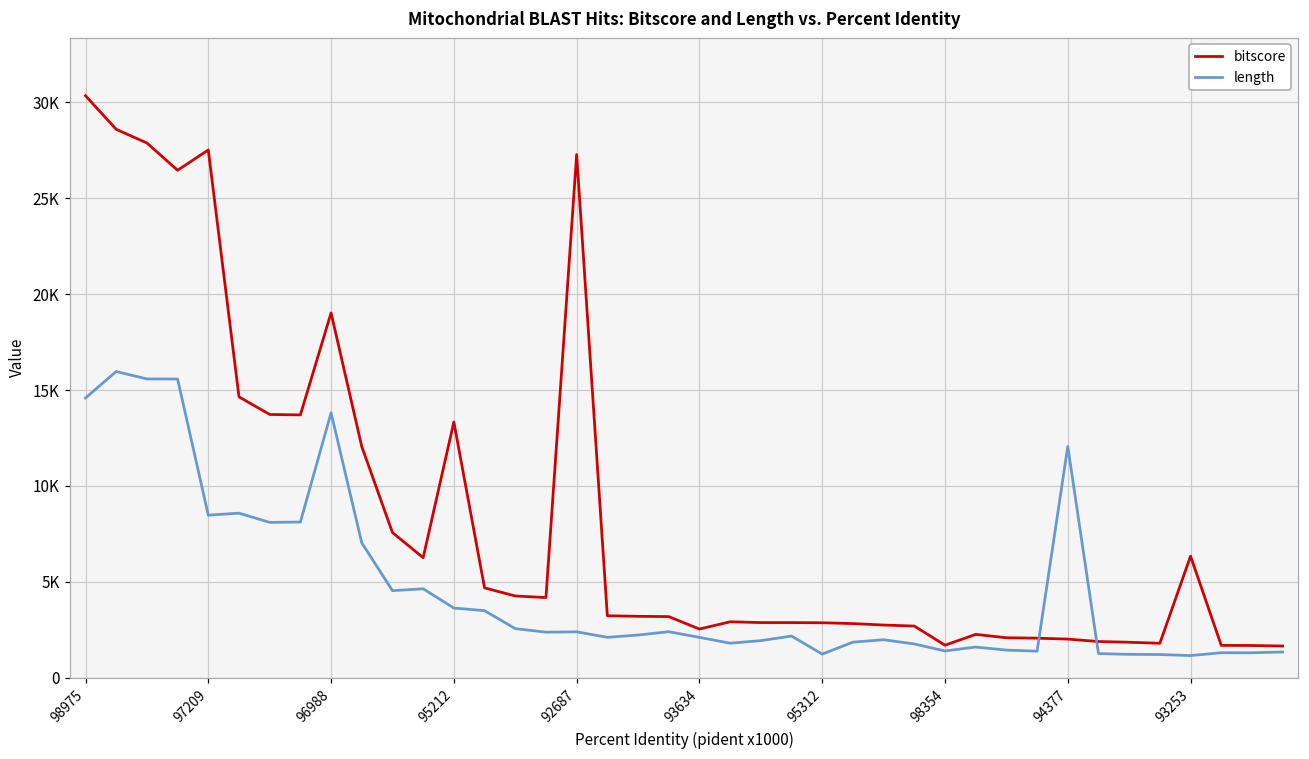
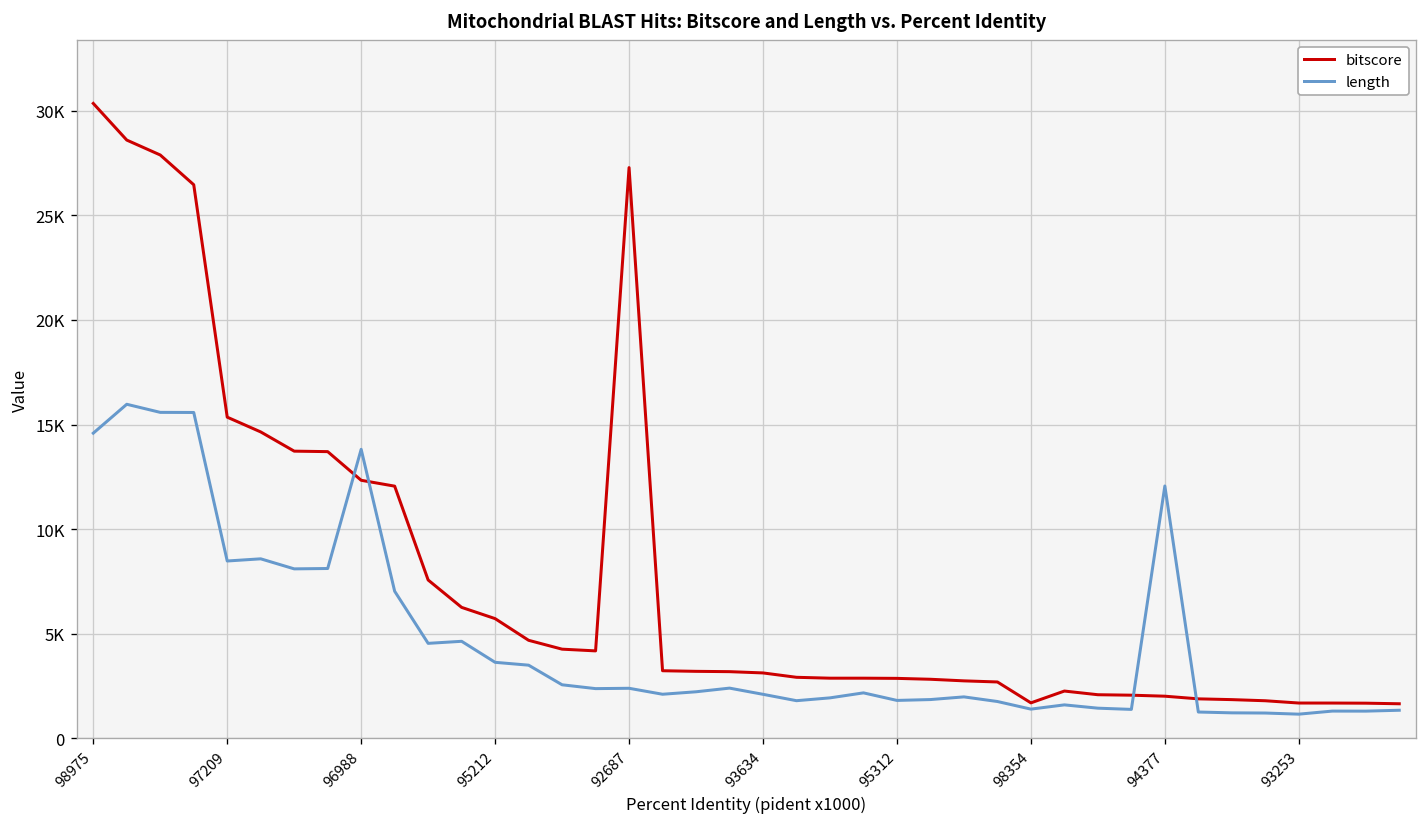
bitscore, 97209: 27500 -> 15400
bitscore, 96988: 19000 -> 12300
bitscore, 95212: 13300 -> 5700
bitscore, 93634: 2500 -> 3100
length, 95312: 1200 -> 1800
bitscore, 93253: 6300 -> 1700
